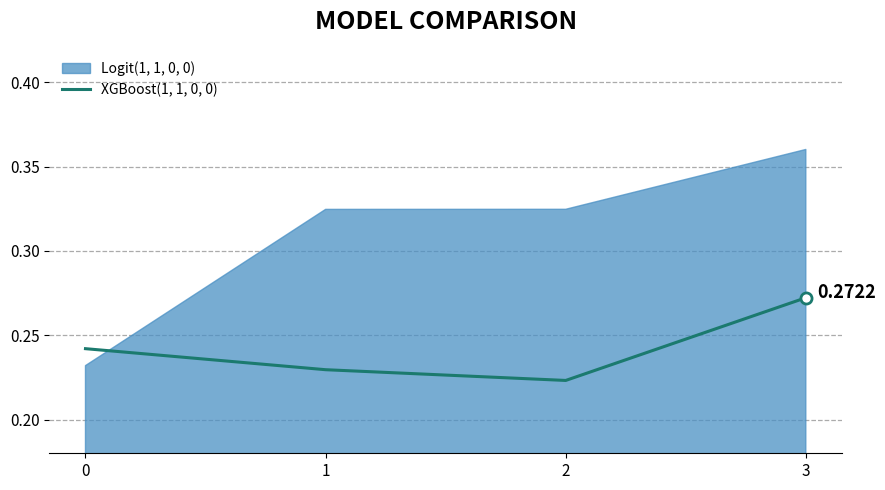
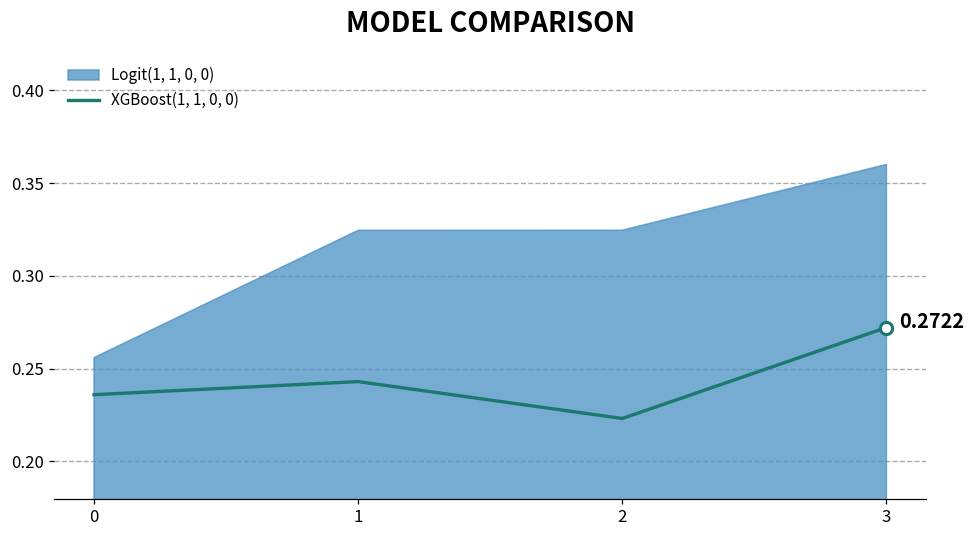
XGBoost(1, 1, 0, 0), 0: 0.242 -> 0.236
Logit(1, 1, 0, 0), 0: 0.232 -> 0.256
XGBoost(1, 1, 0, 0), 1: 0.230 -> 0.243
